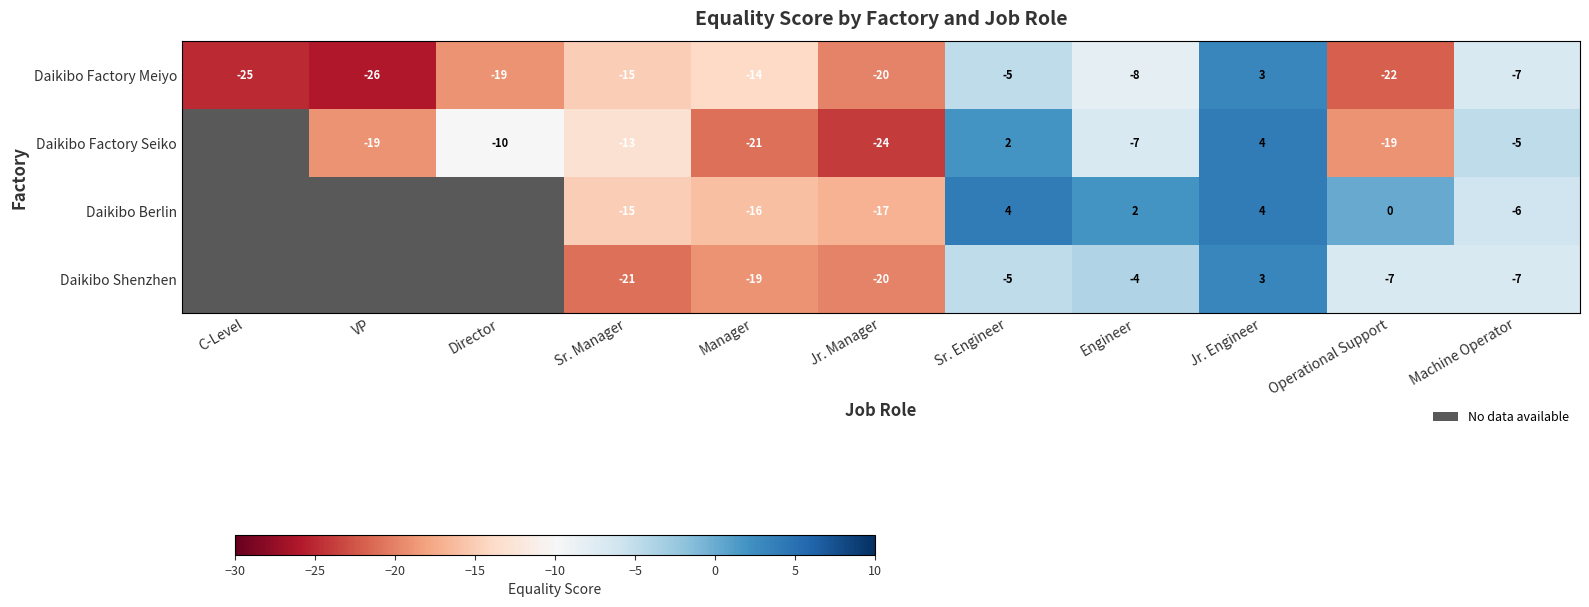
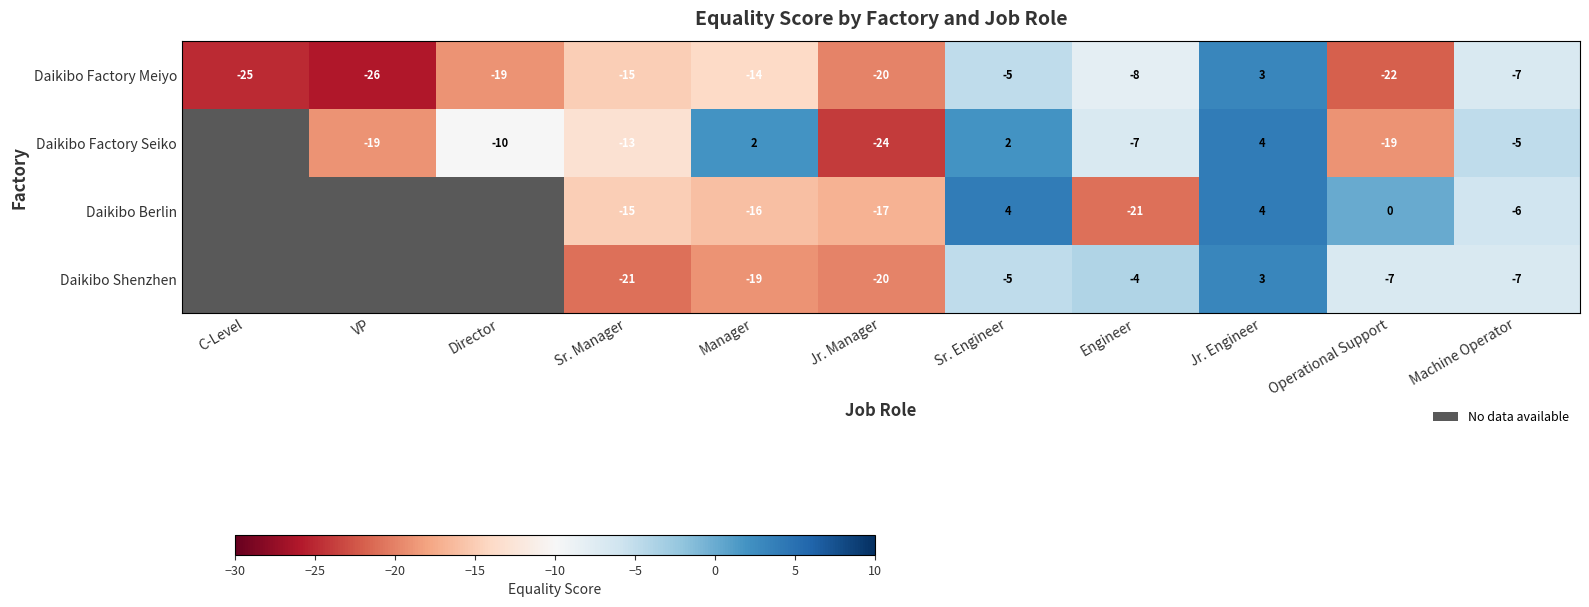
Daikibo Factory Seiko, Manager: -21 -> 2
Daikibo Berlin, Engineer: 2 -> -21
